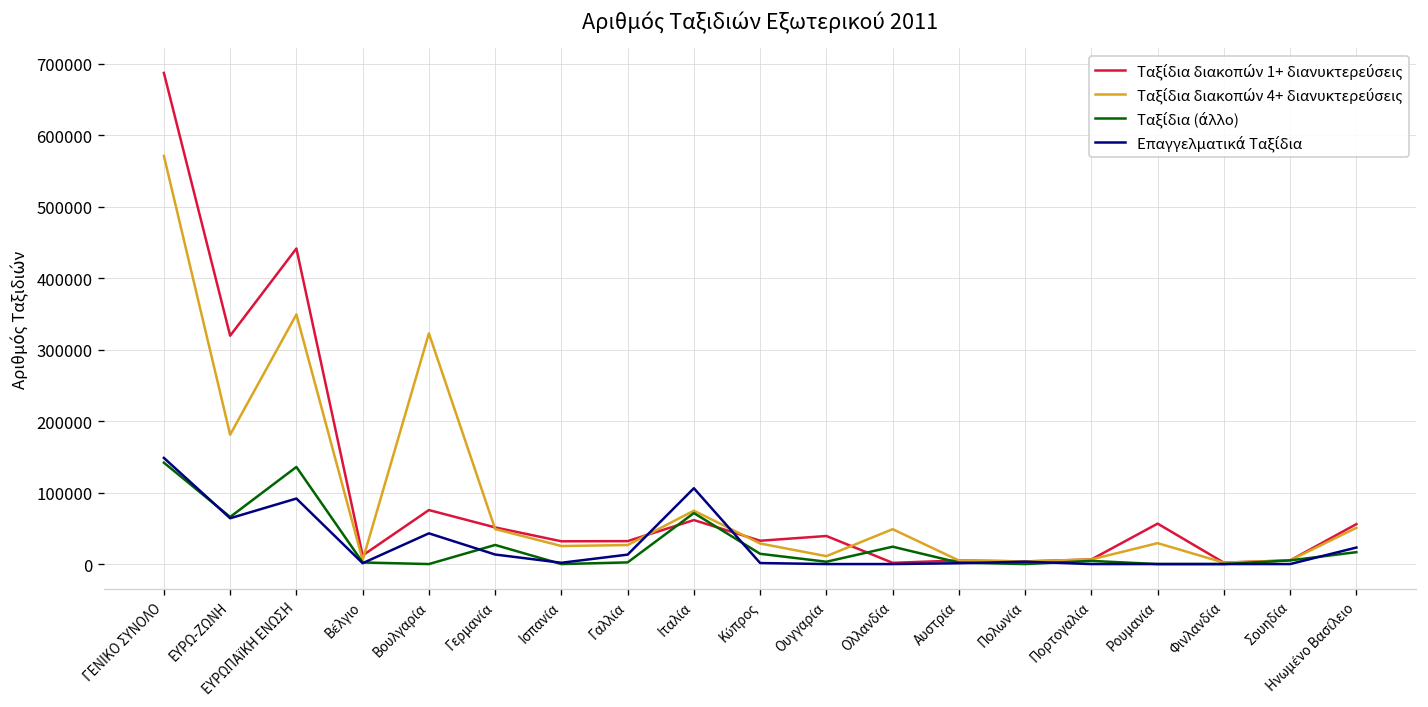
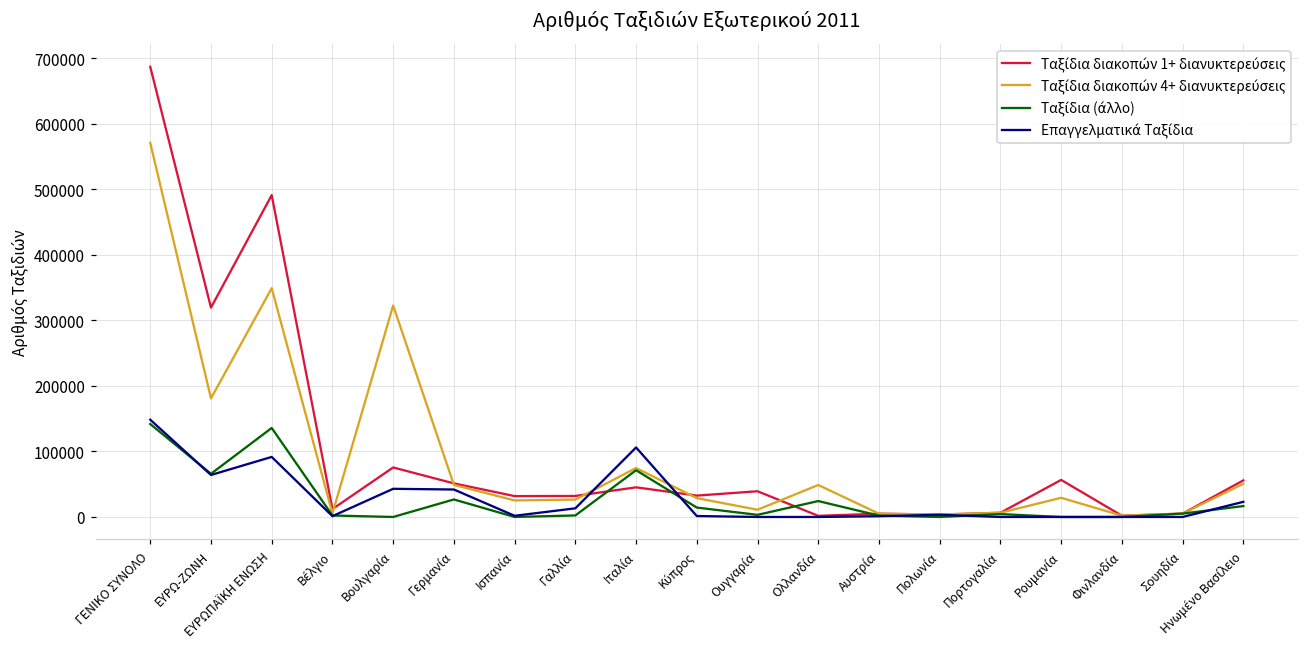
Ταξίδια διακοπών 1+ διανυκτερεύσεις, ΕΥΡΩΠΑΪΚΗ ΕΝΩΣΗ: 440000 -> 490000
Επαγγελματικά Ταξίδια, Γερμανία: 10000 -> 40000
Ταξίδια διακοπών 1+ διανυκτερεύσεις, Ιταλία: 60000 -> 50000
